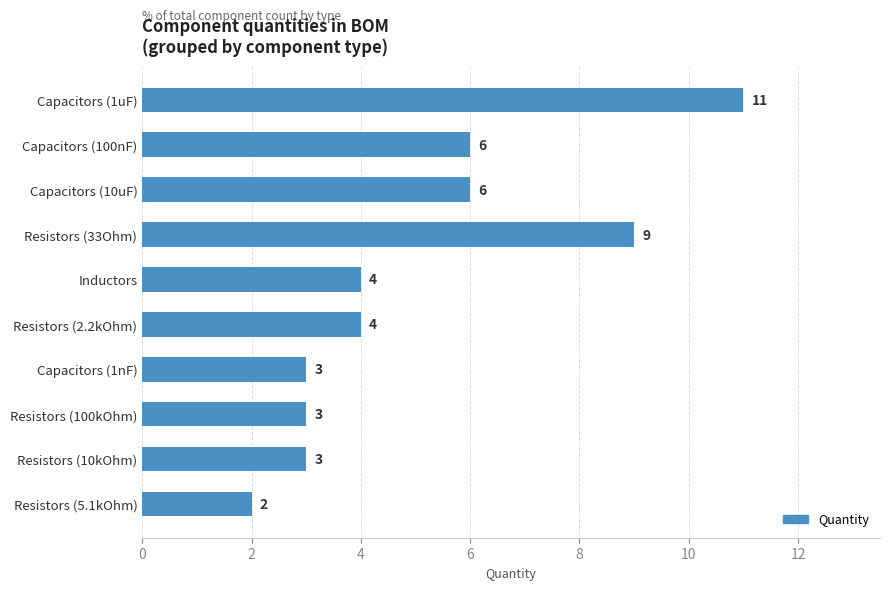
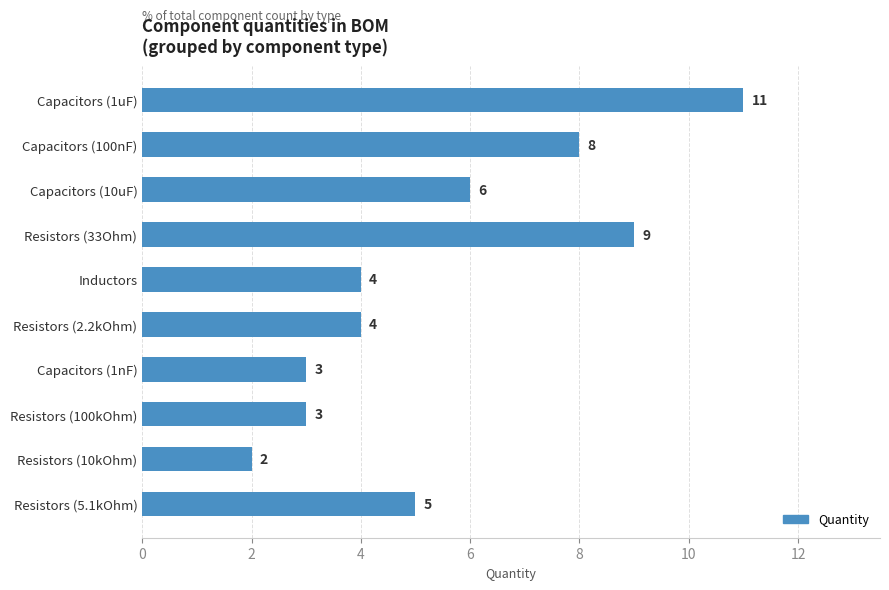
Capacitors (100nF): 6 -> 8
Resistors (10kOhm): 3 -> 2
Resistors (5.1kOhm): 2 -> 5
